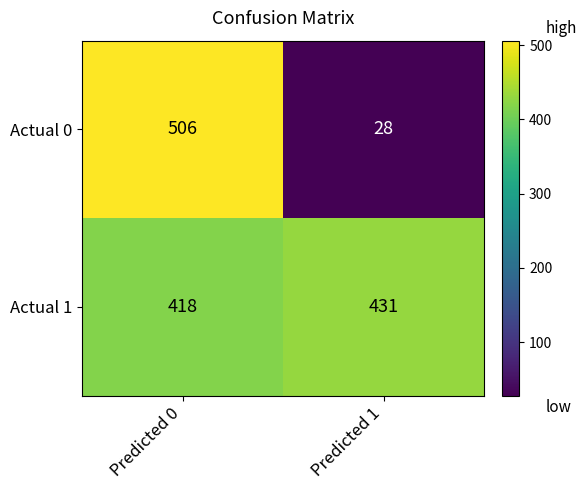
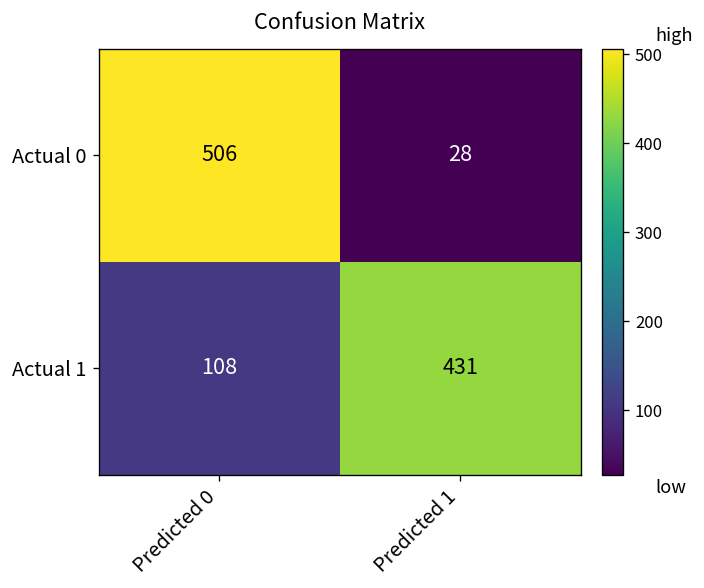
Actual 1, Predicted 0: 418 -> 108
